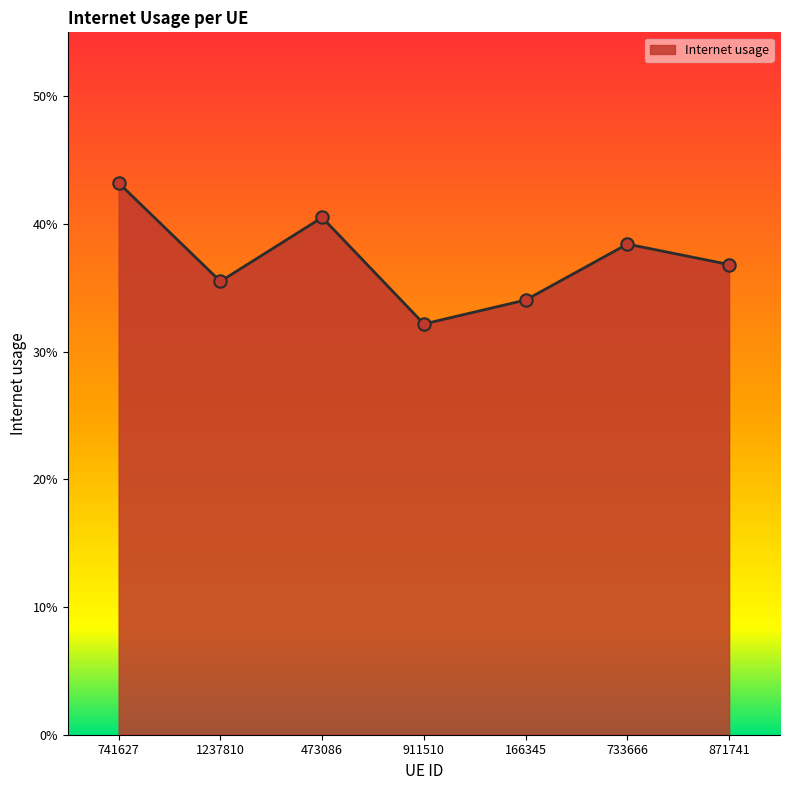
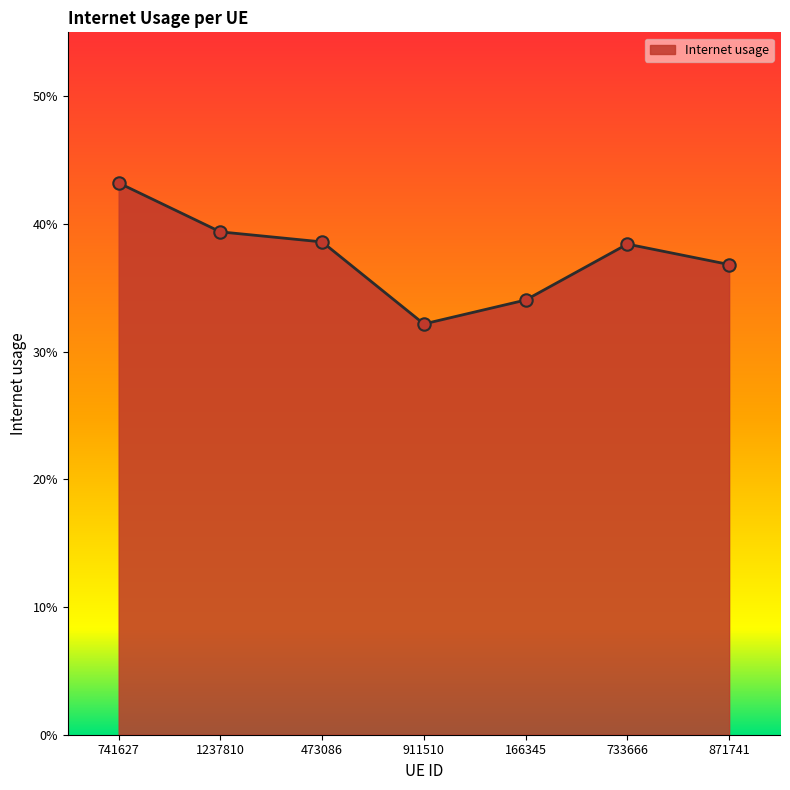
1237810: 35.5% -> 39.4%
473086: 40.5% -> 38.6%
